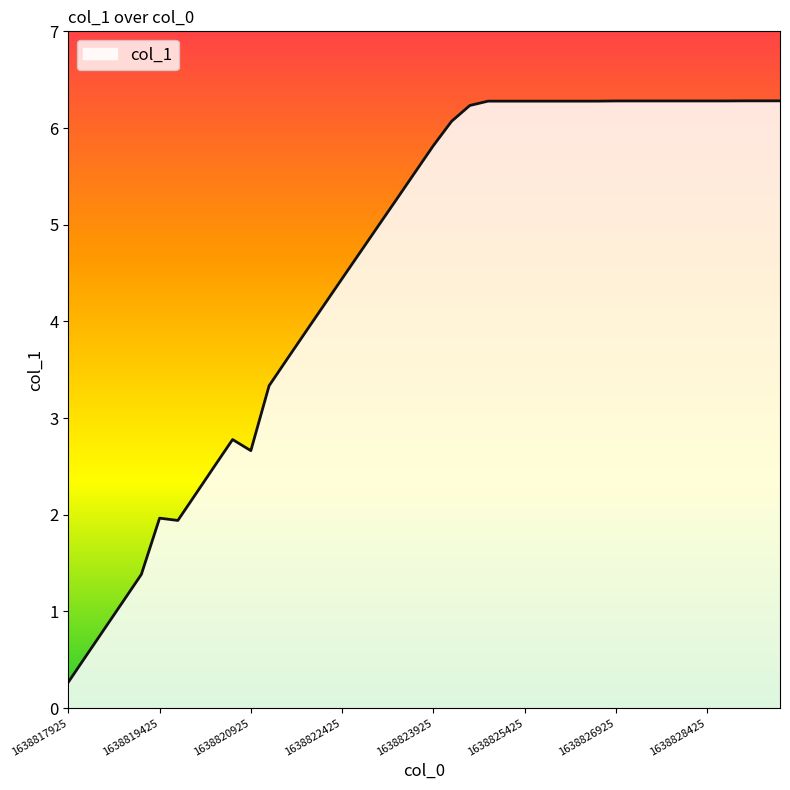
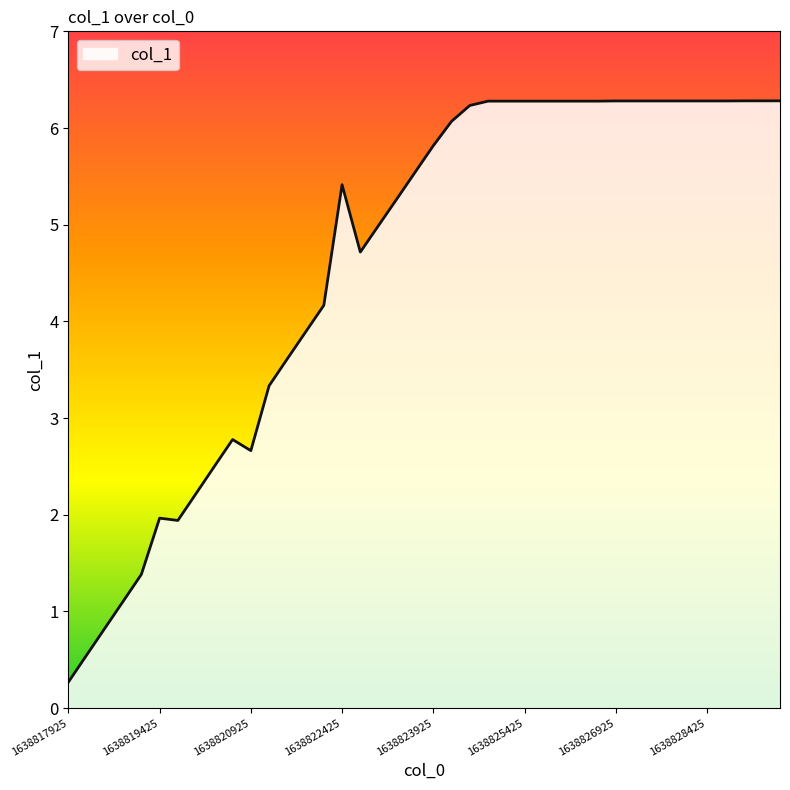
1638822425: 4.4 -> 5.4
